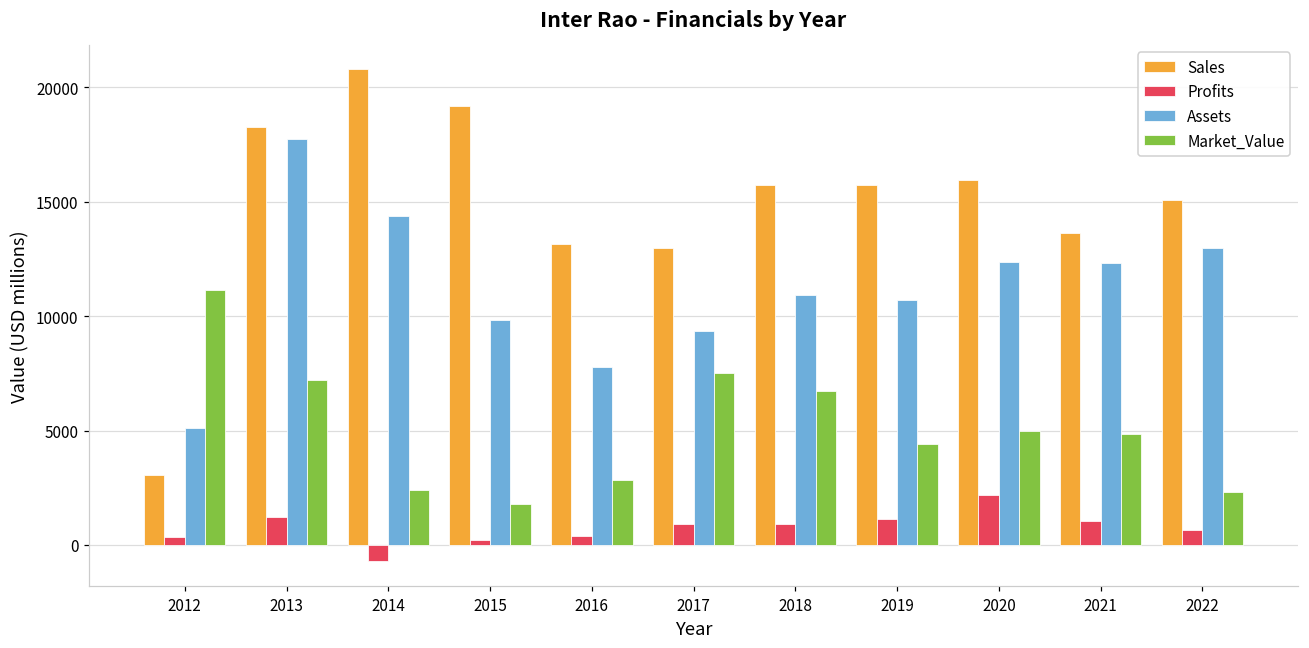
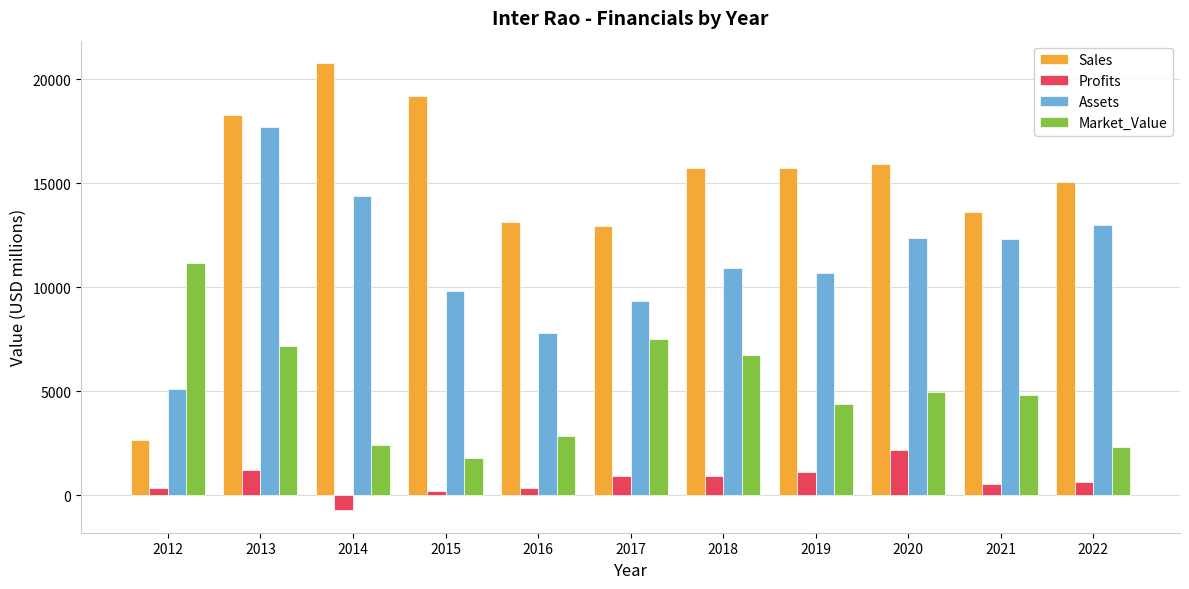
Sales, 2012: 3100 -> 2600
Profits, 2021: 1000 -> 500
